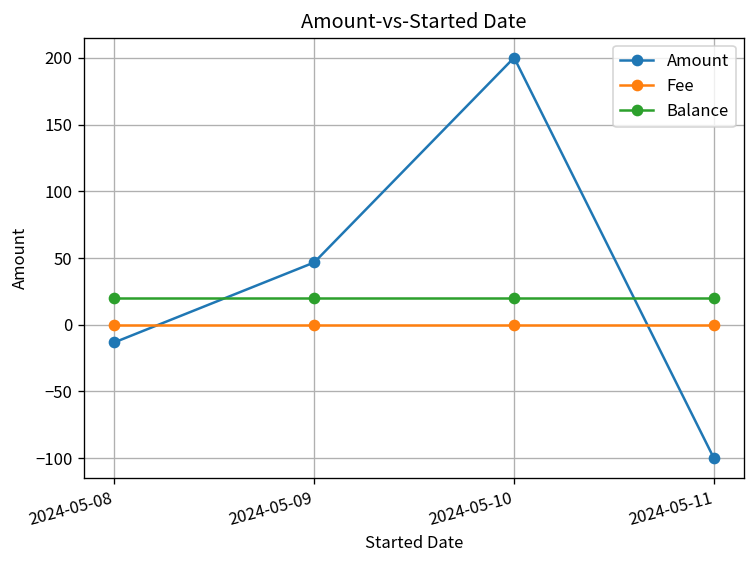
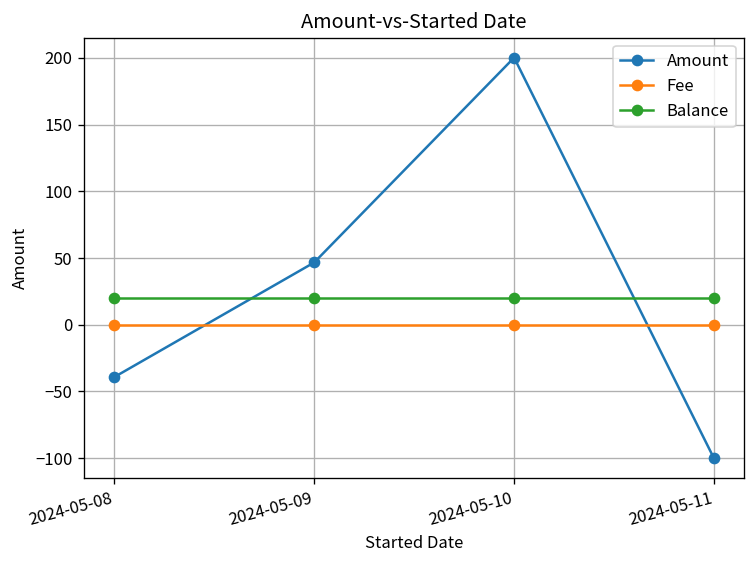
Amount, 2024-05-08: -13 -> -39
